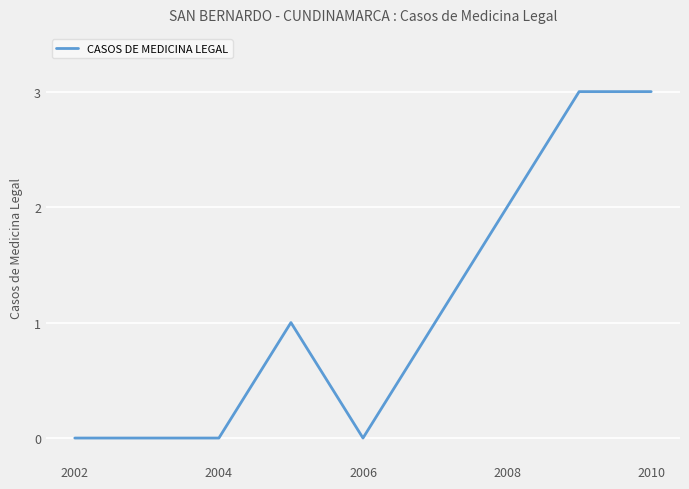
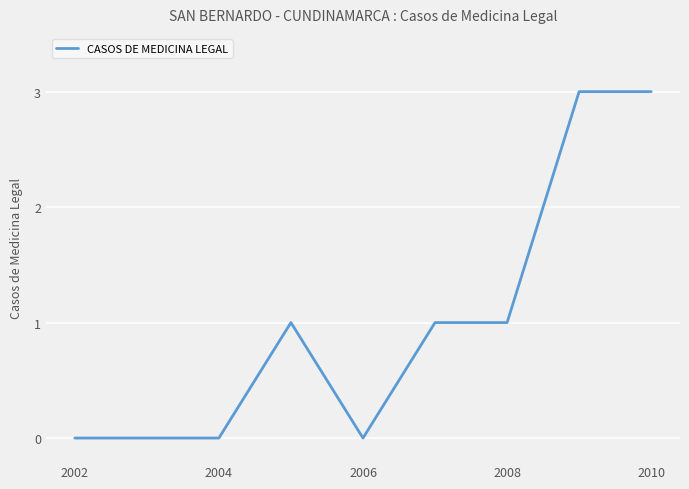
2008: 2 -> 1
